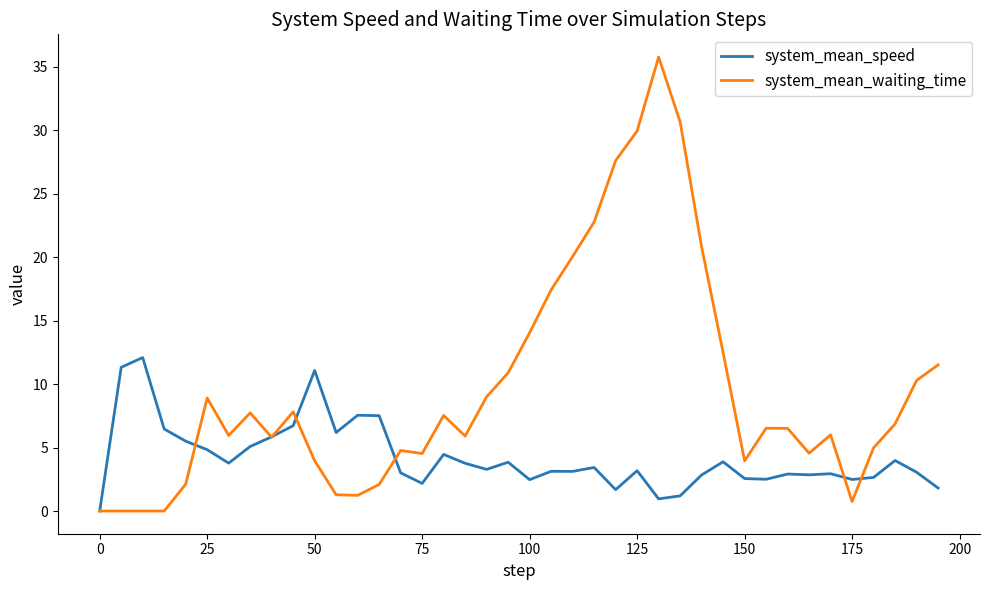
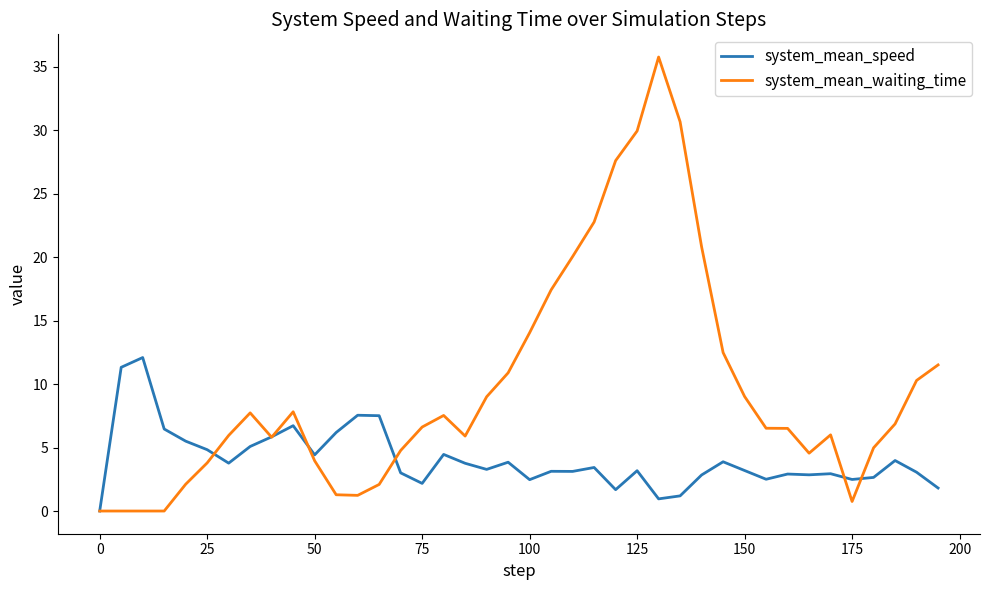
system_mean_waiting_time, 25: 8.9 -> 3.8
system_mean_speed, 50: 11.1 -> 4.4
system_mean_waiting_time, 75: 4.5 -> 6.6
system_mean_speed, 150: 2.6 -> 3.2
system_mean_waiting_time, 150: 4.0 -> 9.0
